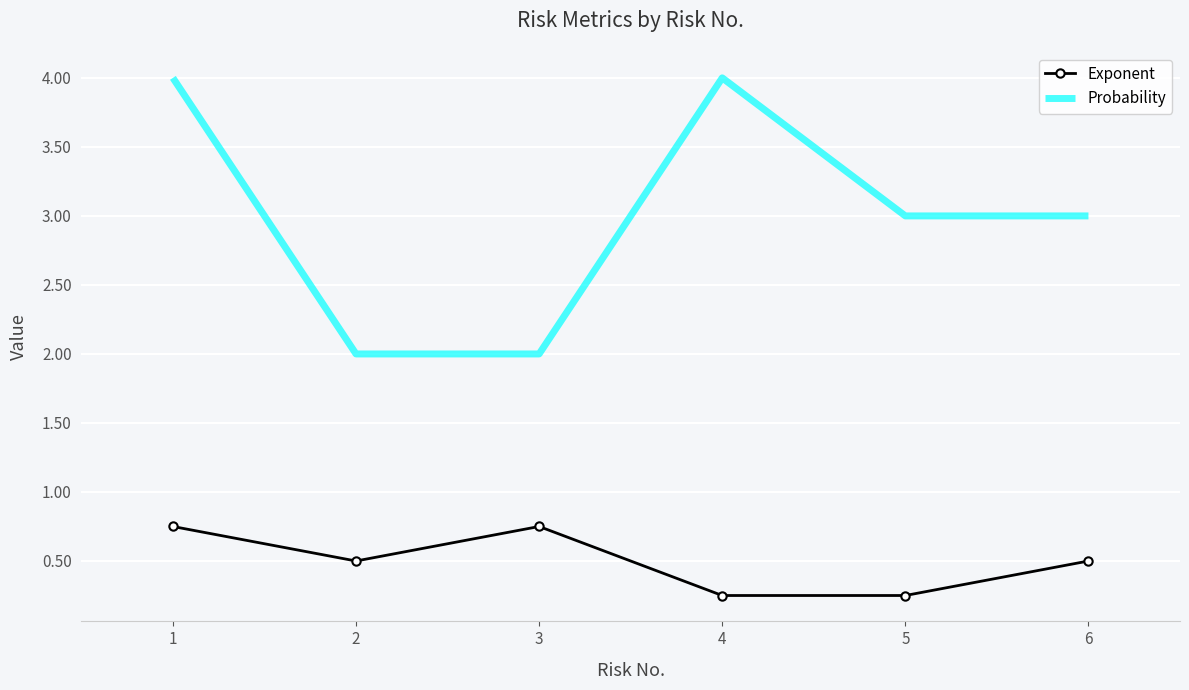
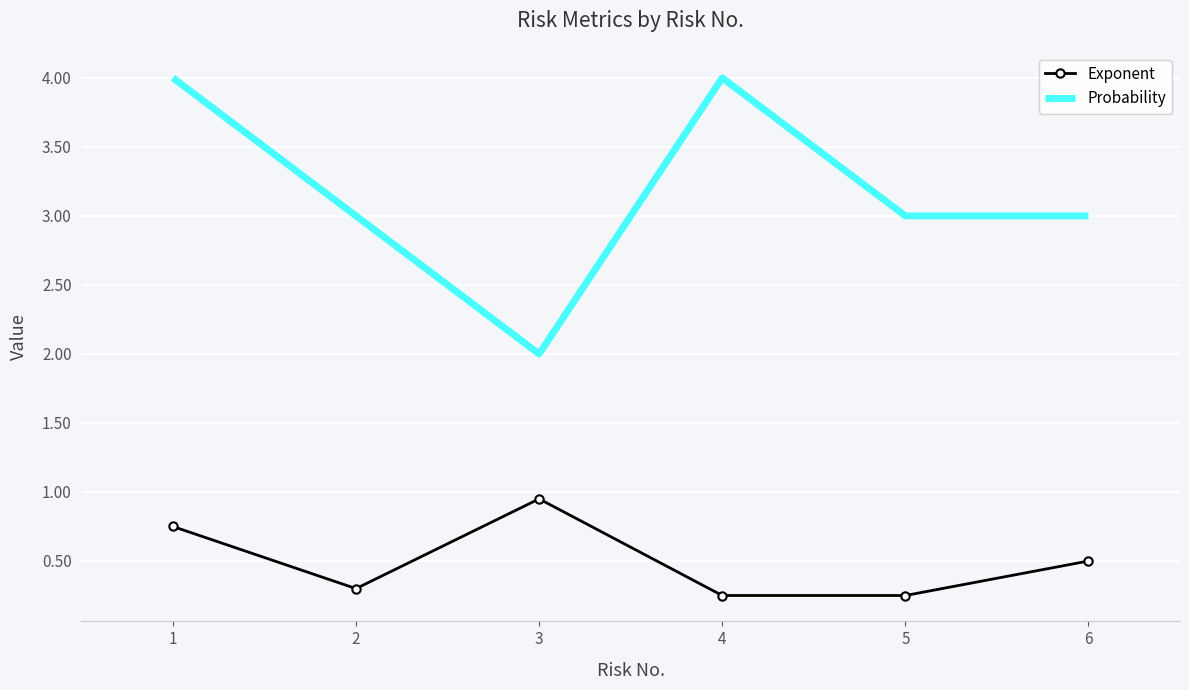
Exponent, 2: 0.5 -> 0.3
Probability, 2: 2 -> 3
Exponent, 3: 0.75 -> 0.95
